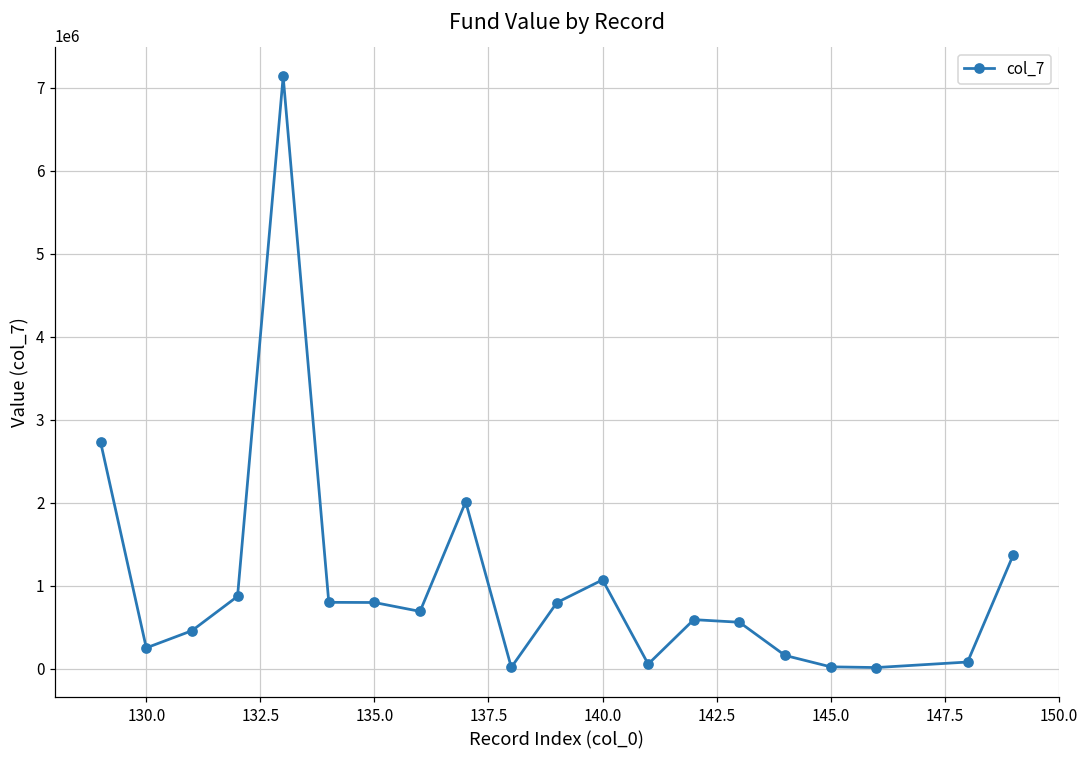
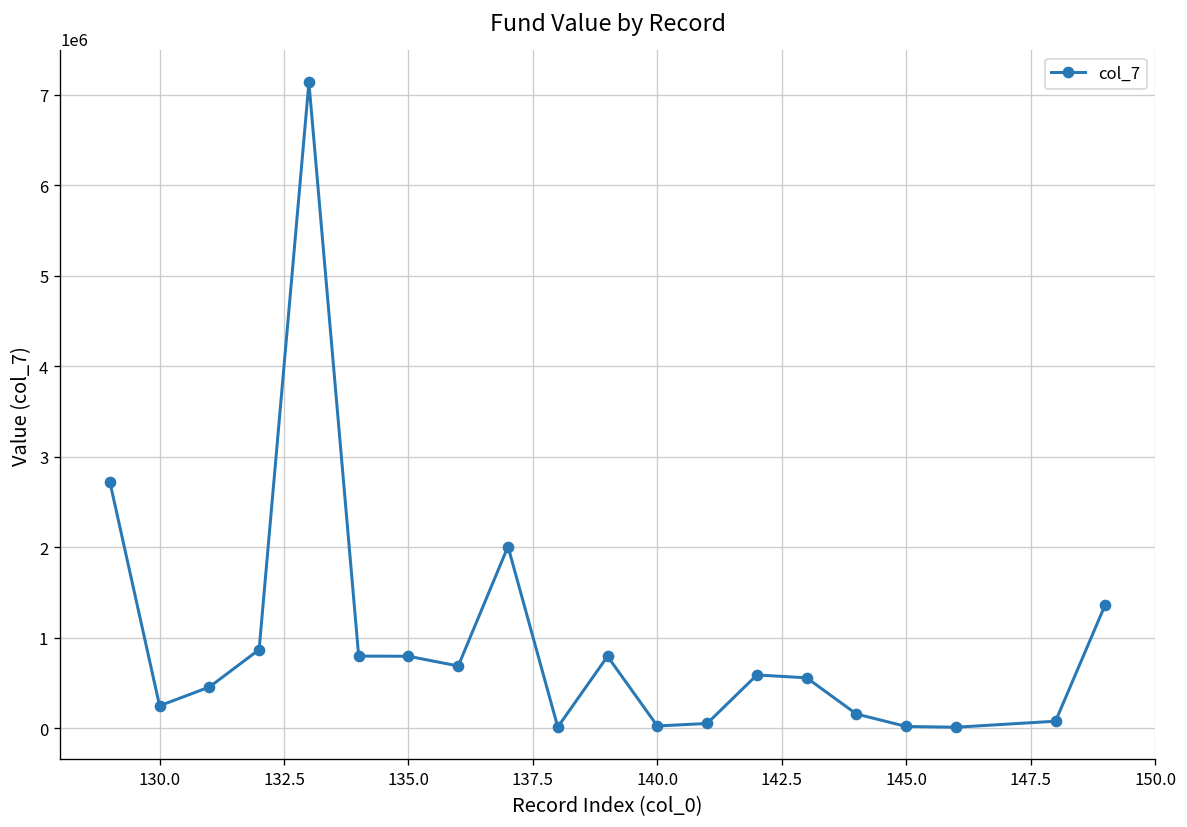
140.0: 1100000 -> 0
